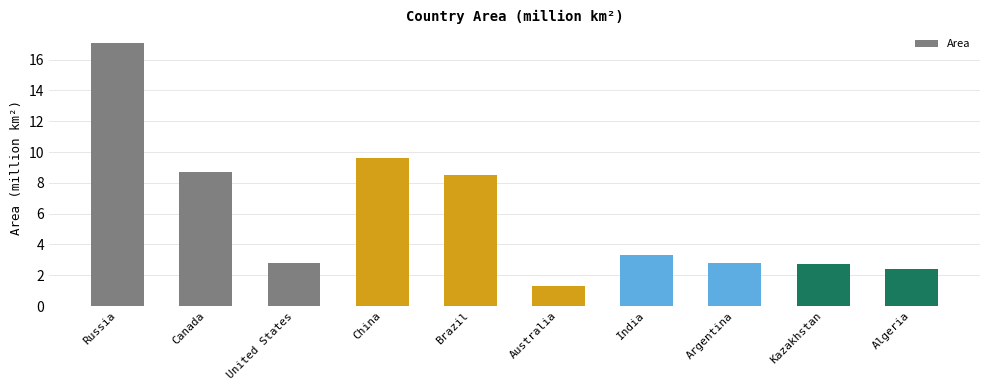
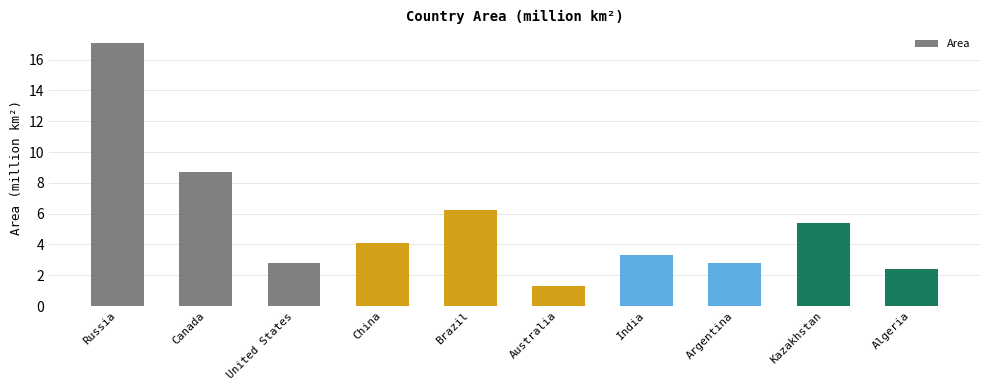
China: 9.6 -> 4.1
Brazil: 8.5 -> 6.3
Kazakhstan: 2.7 -> 5.4
